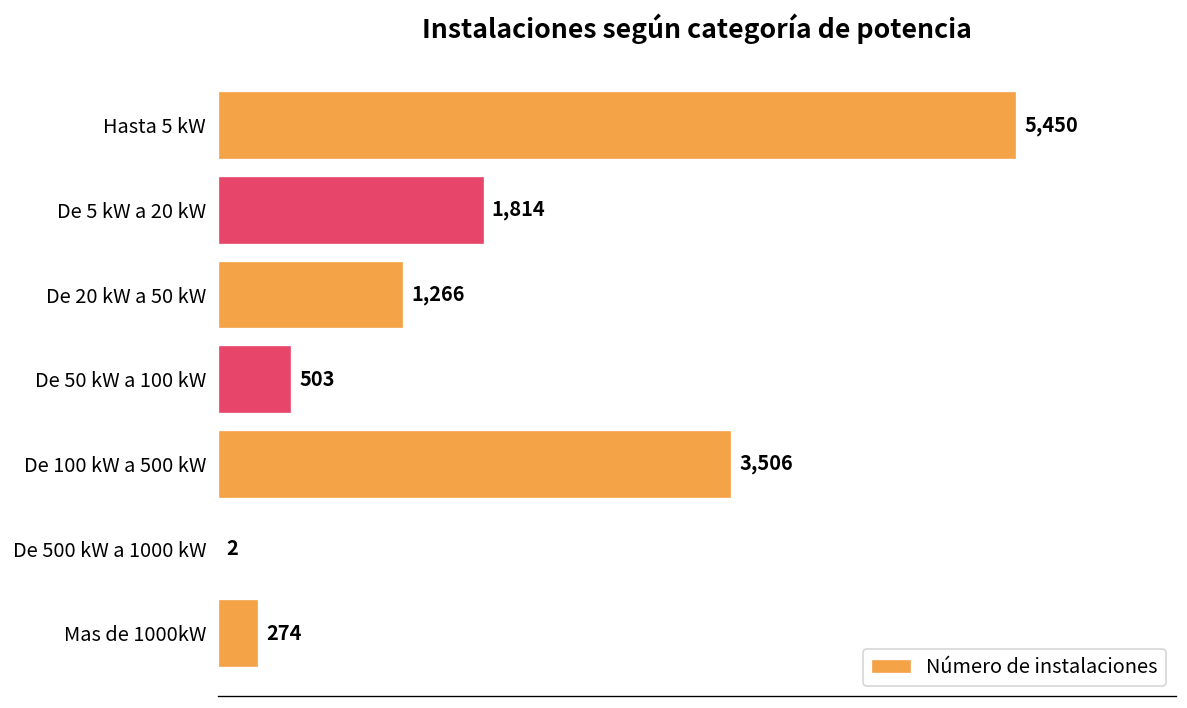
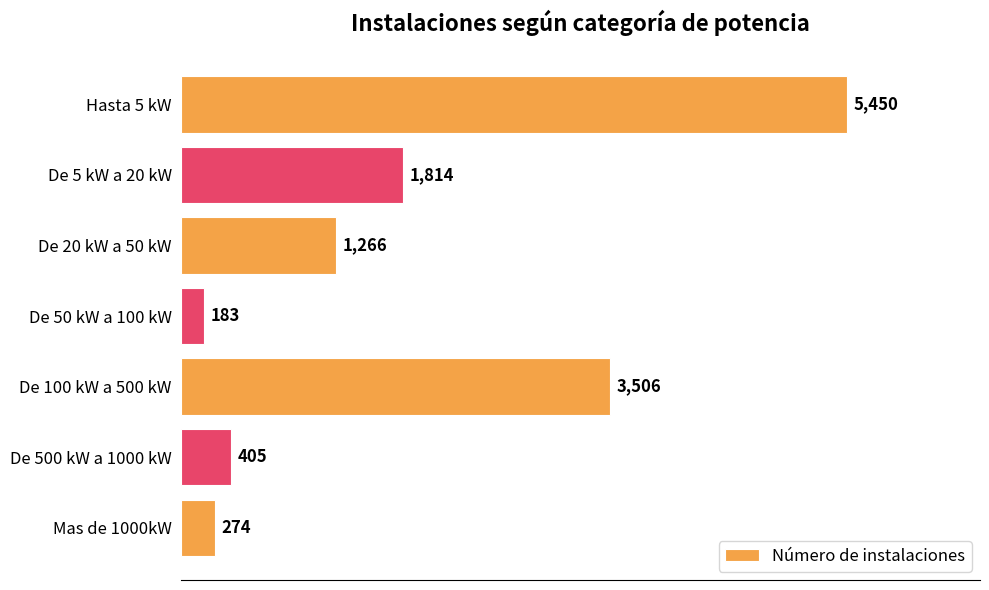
De 50 kW a 100 kW: 503 -> 183
De 500 kW a 1000 kW: 2 -> 405
